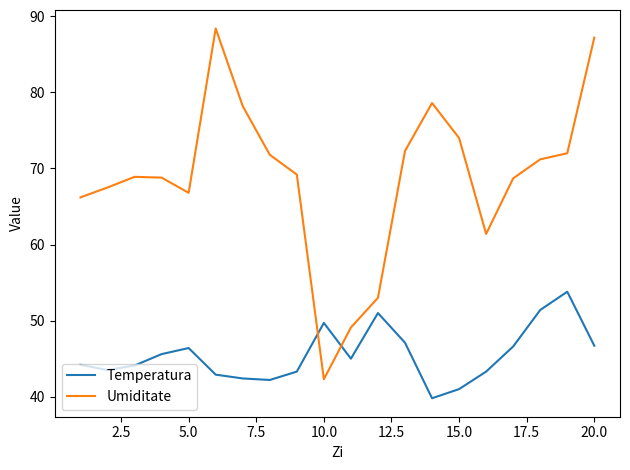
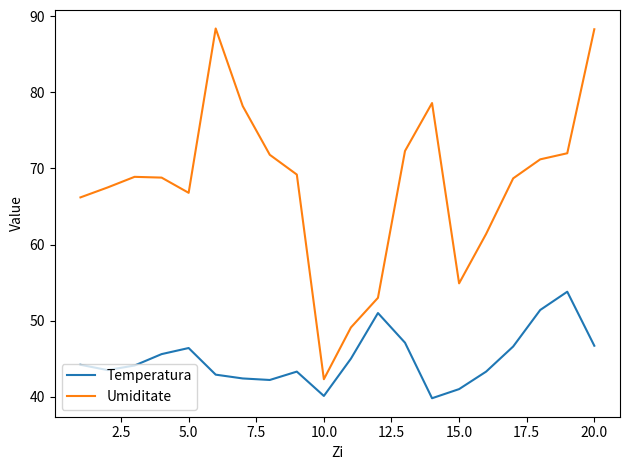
Temperatura, 10.0: 50 -> 40
Umiditate, 15.0: 74 -> 55
Umiditate, 20.0: 87 -> 88
